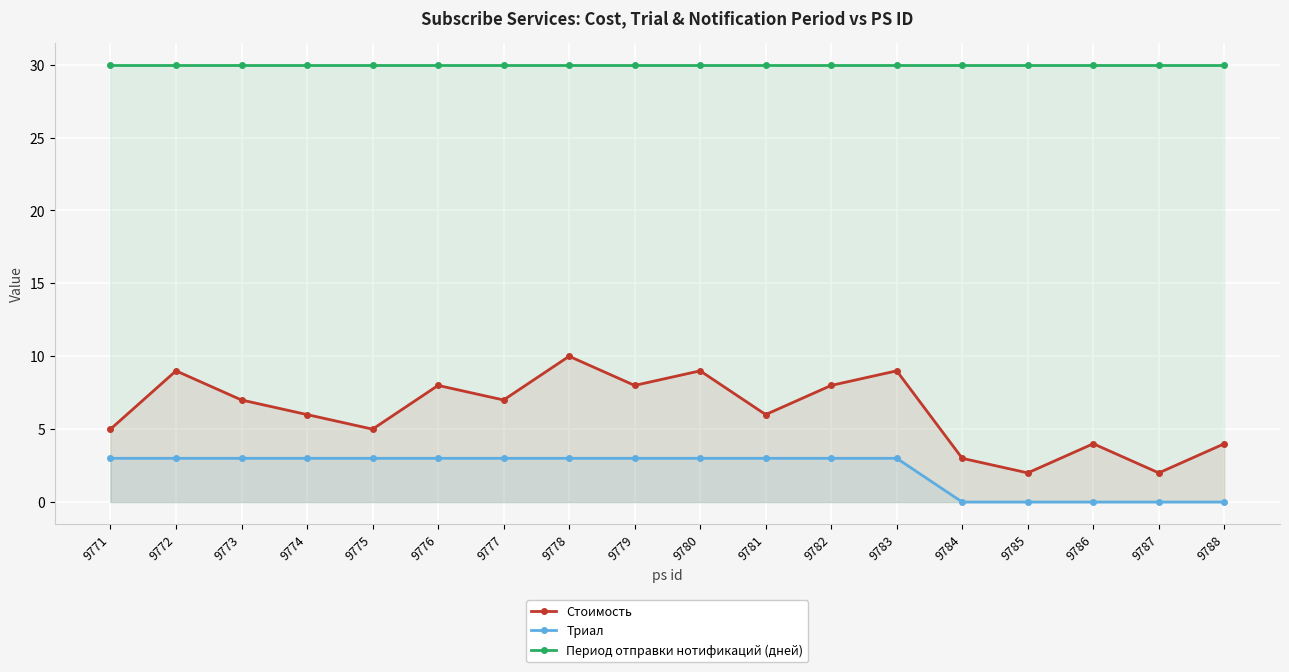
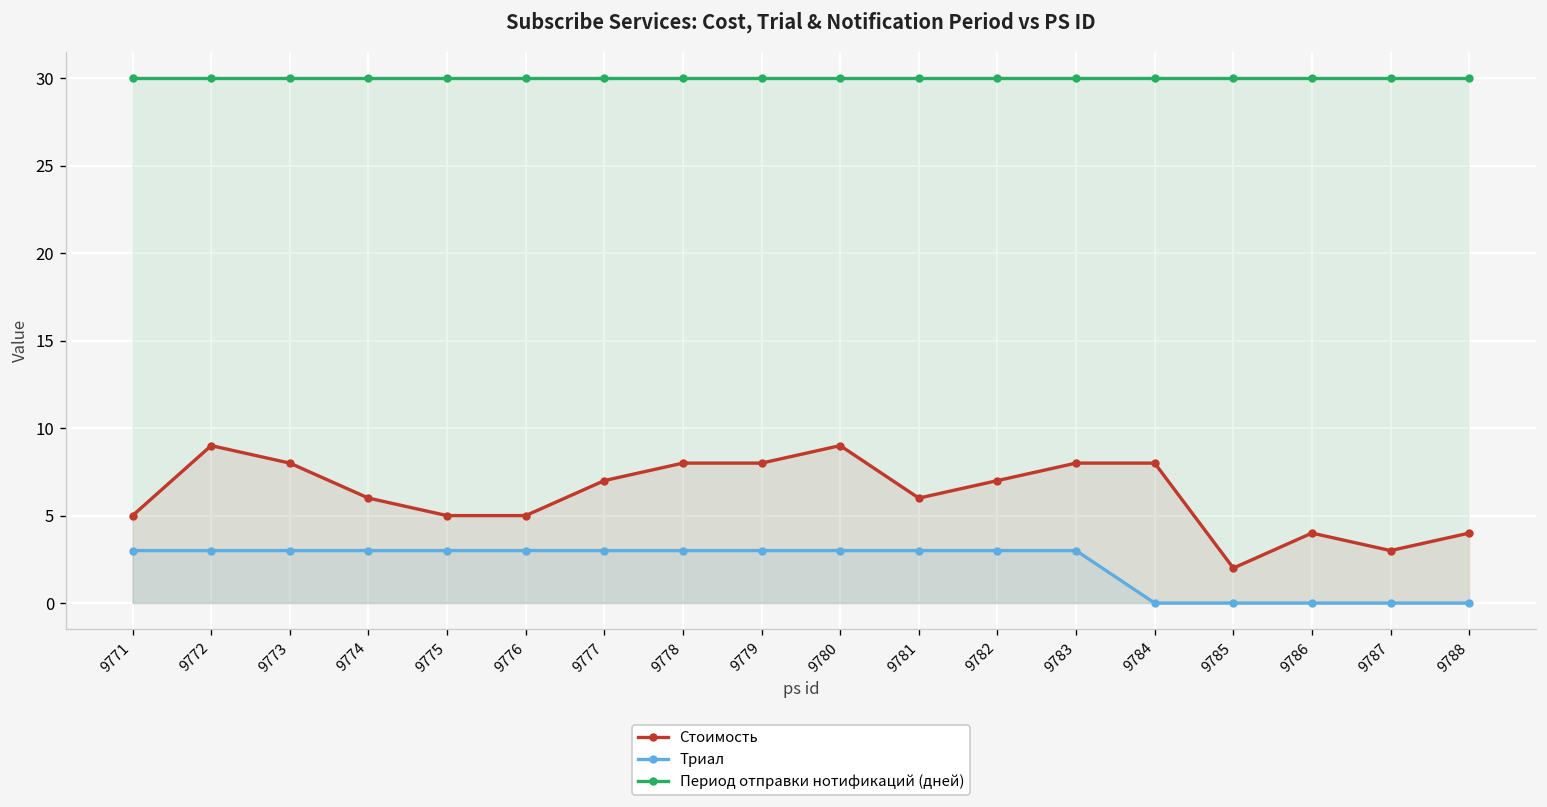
Стоимость, 9773: 7 -> 8
Стоимость, 9776: 8 -> 5
Стоимость, 9778: 10 -> 8
Стоимость, 9782: 8 -> 7
Стоимость, 9783: 9 -> 8
Стоимость, 9784: 3 -> 8
Стоимость, 9787: 2 -> 3
